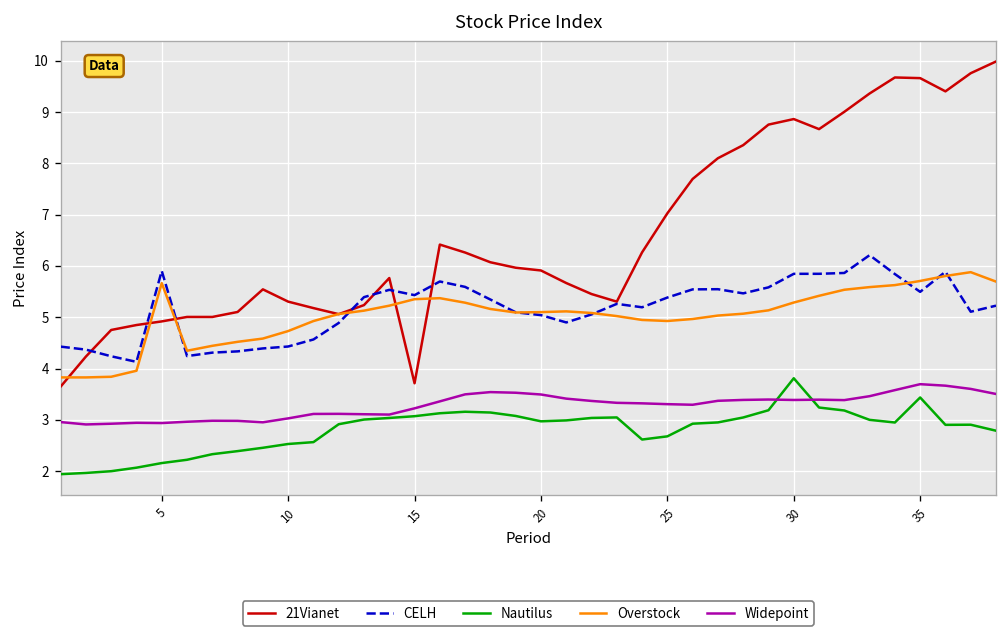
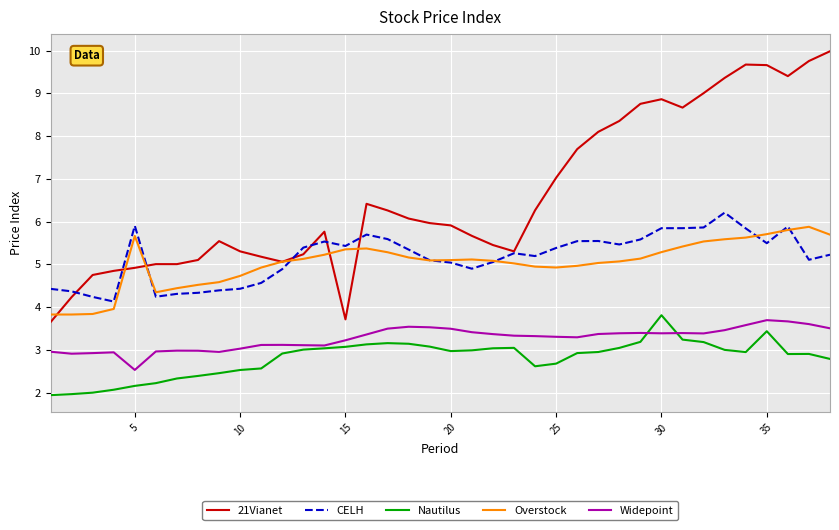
Widepoint, 5: 2.9 -> 2.5
